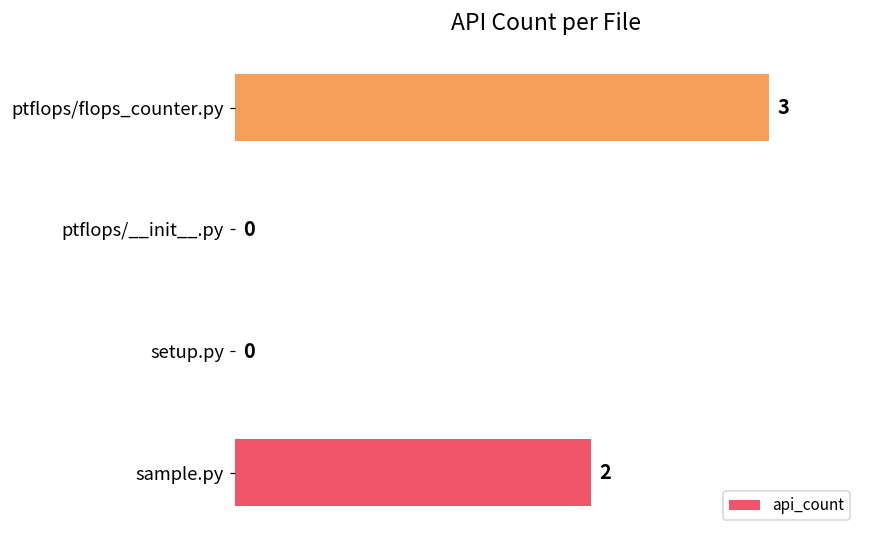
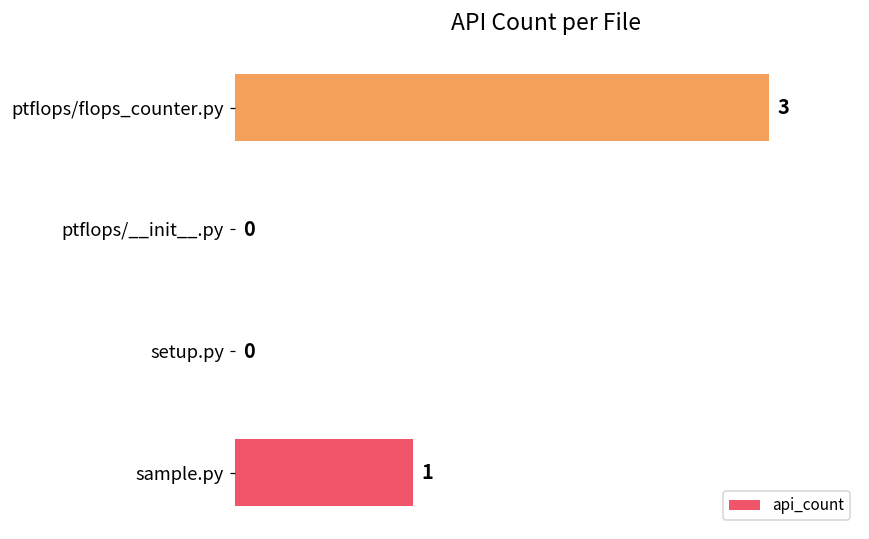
sample.py: 2 -> 1
